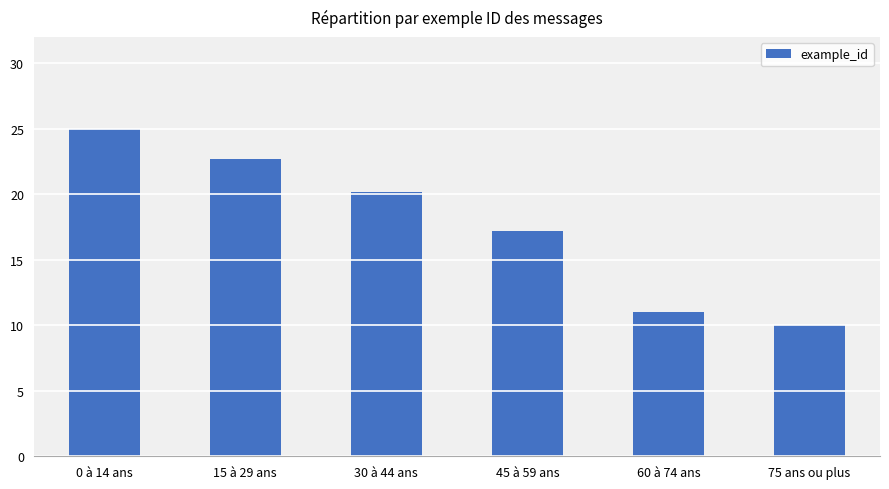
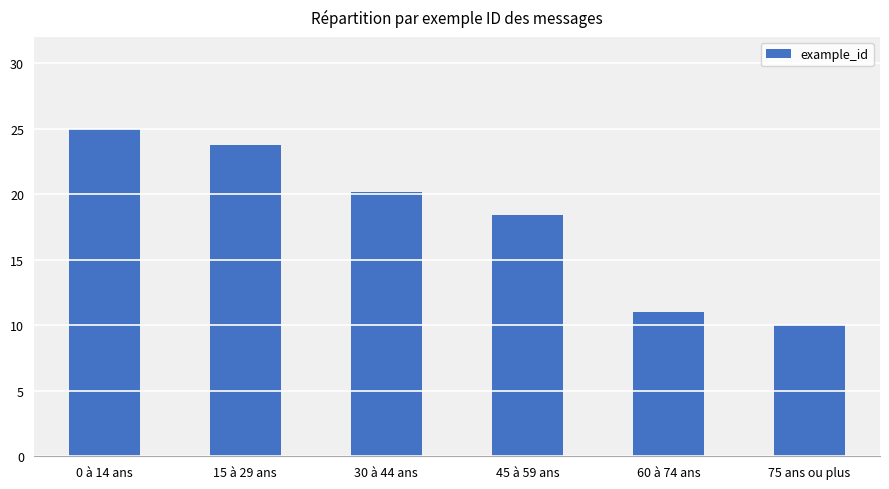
15 à 29 ans: 22.7 -> 23.8
45 à 59 ans: 17.2 -> 18.4
